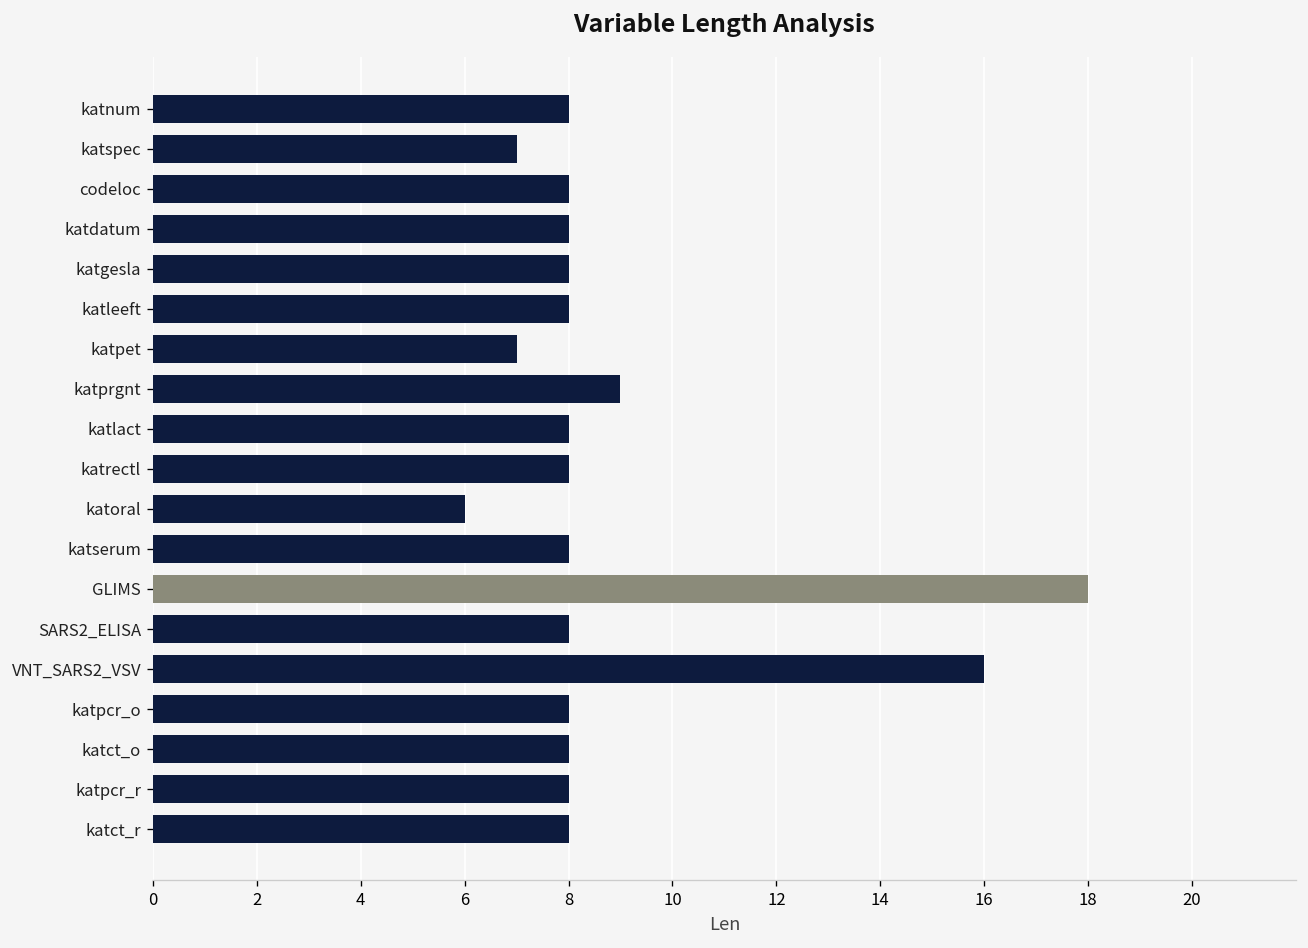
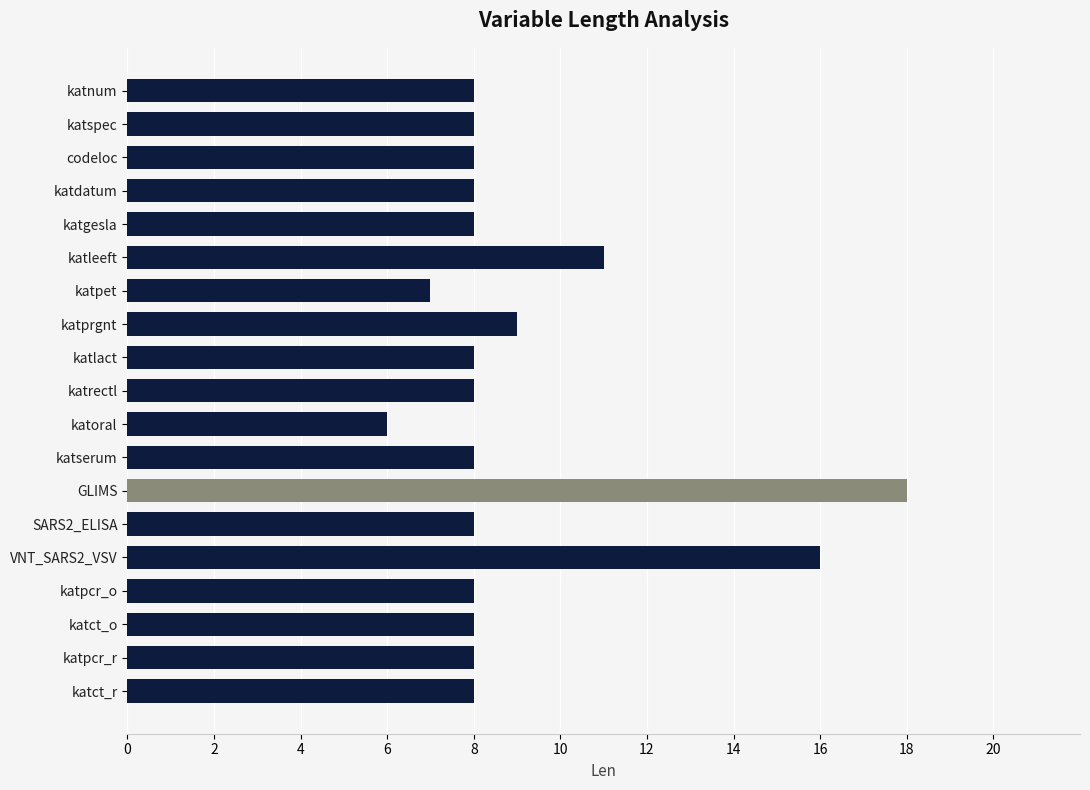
katspec: 7 -> 8
katleeft: 8 -> 11
